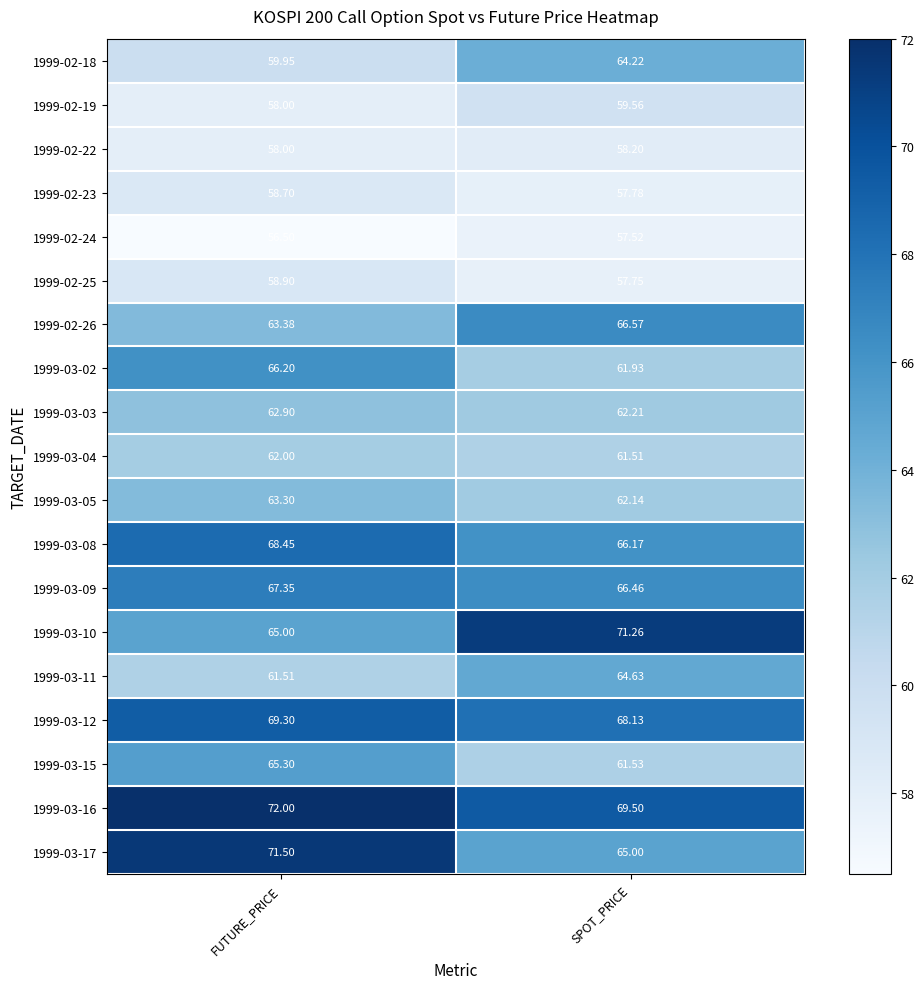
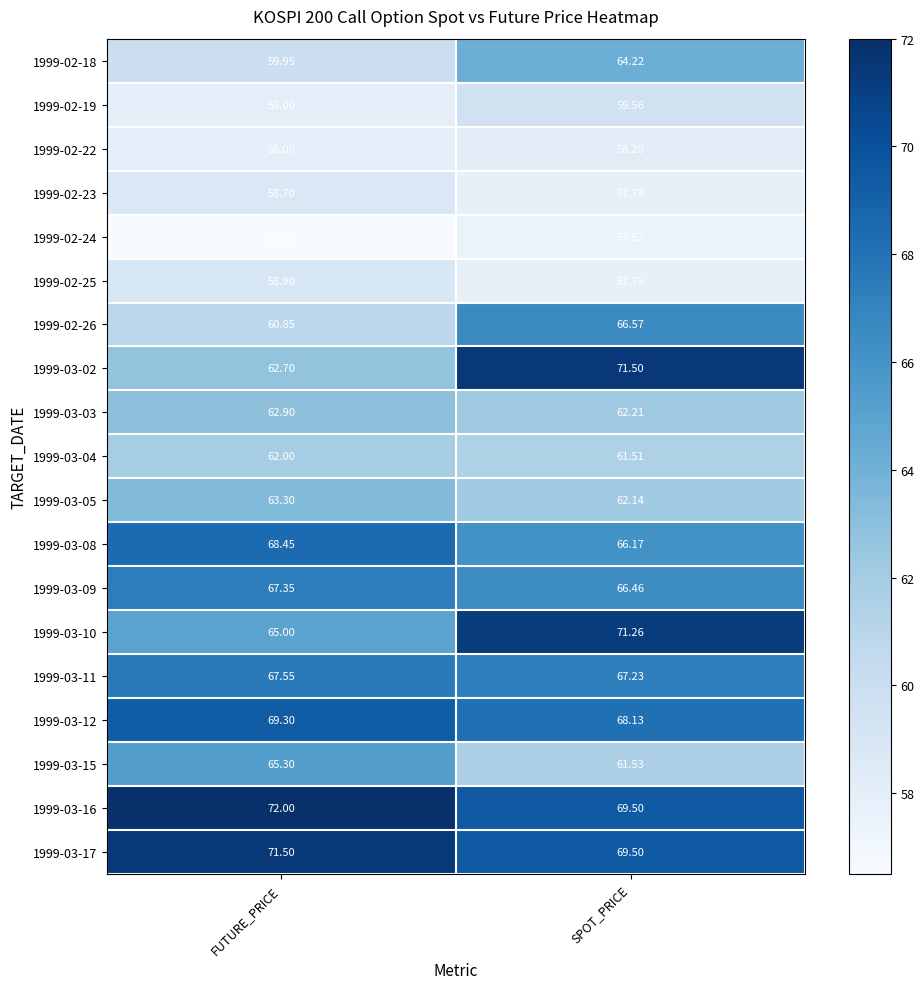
1999-02-26, FUTURE_PRICE: 63.38 -> 60.85
1999-03-02, FUTURE_PRICE: 66.20 -> 62.70
1999-03-02, SPOT_PRICE: 61.93 -> 71.50
1999-03-11, FUTURE_PRICE: 61.51 -> 67.55
1999-03-11, SPOT_PRICE: 64.63 -> 67.23
1999-03-17, SPOT_PRICE: 65.00 -> 69.50
